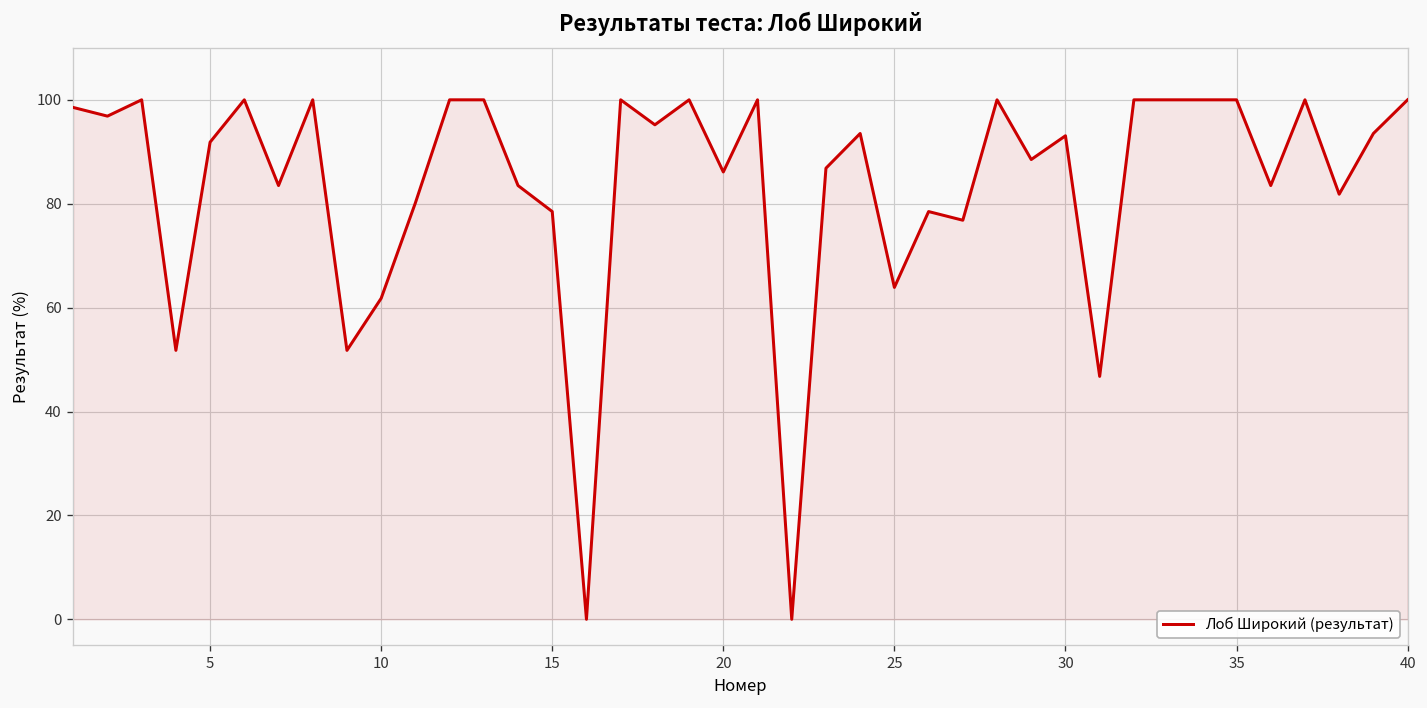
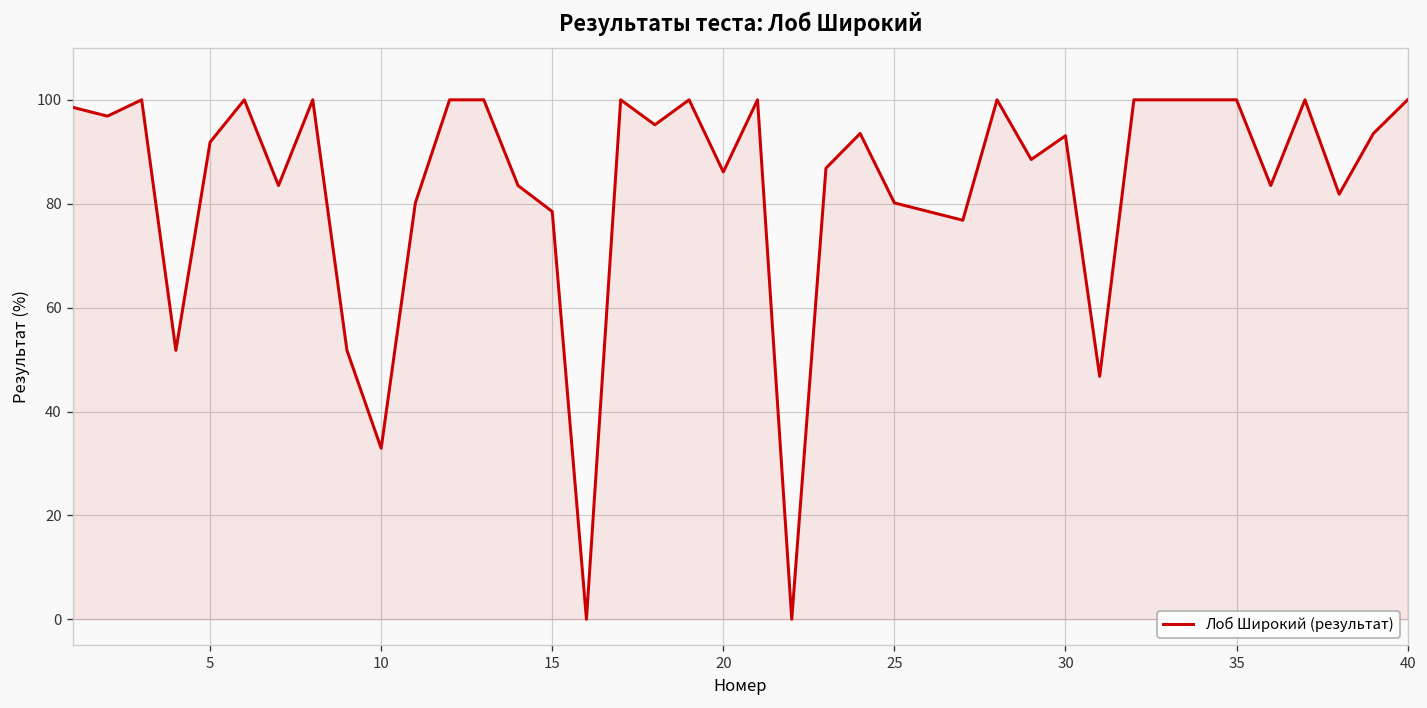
10: 62 -> 33
25: 64 -> 80
